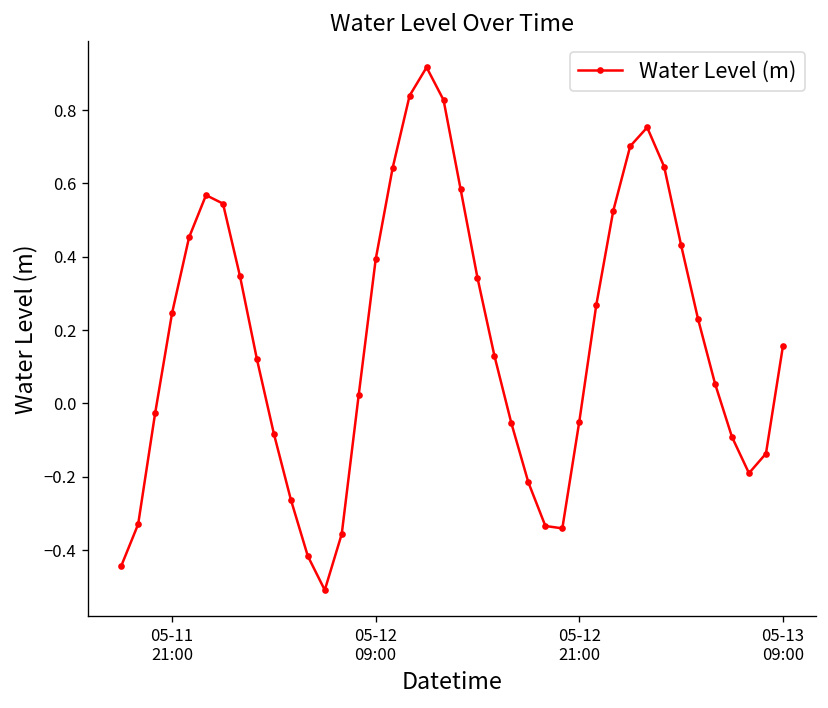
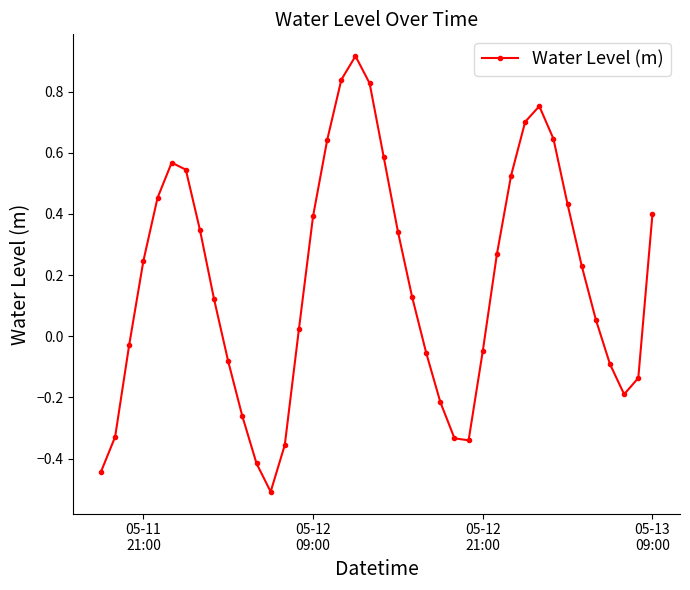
05-13 09:00: 0.16 -> 0.40
